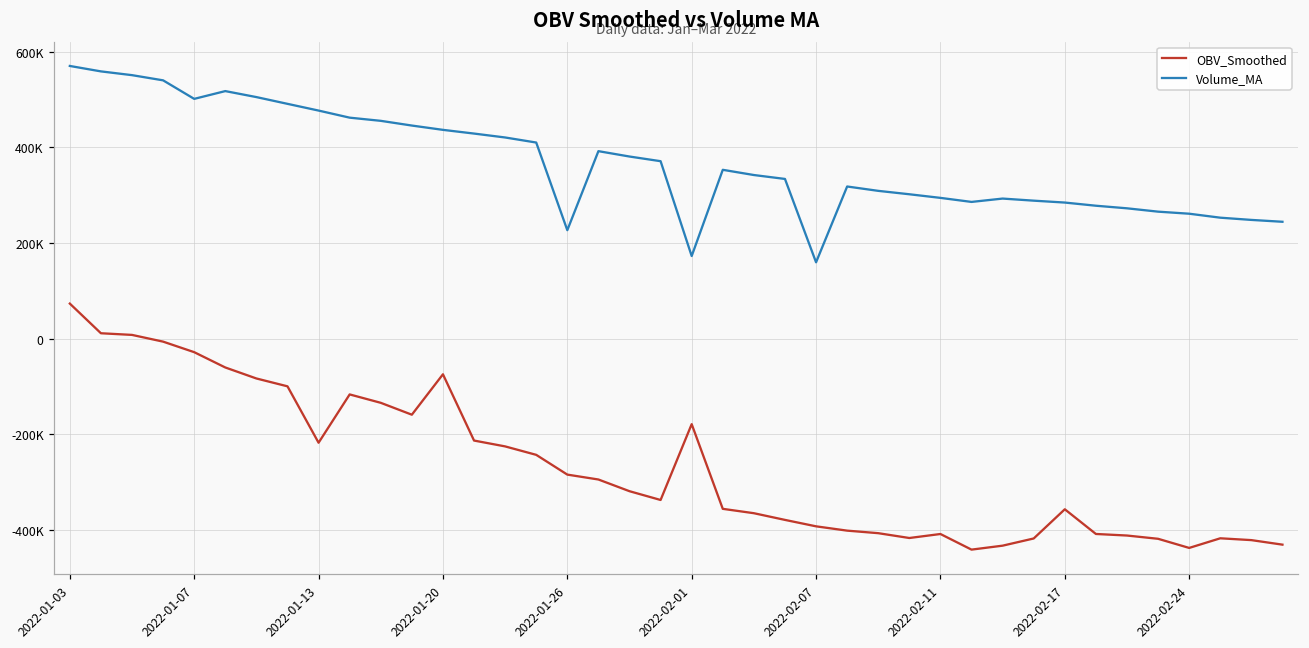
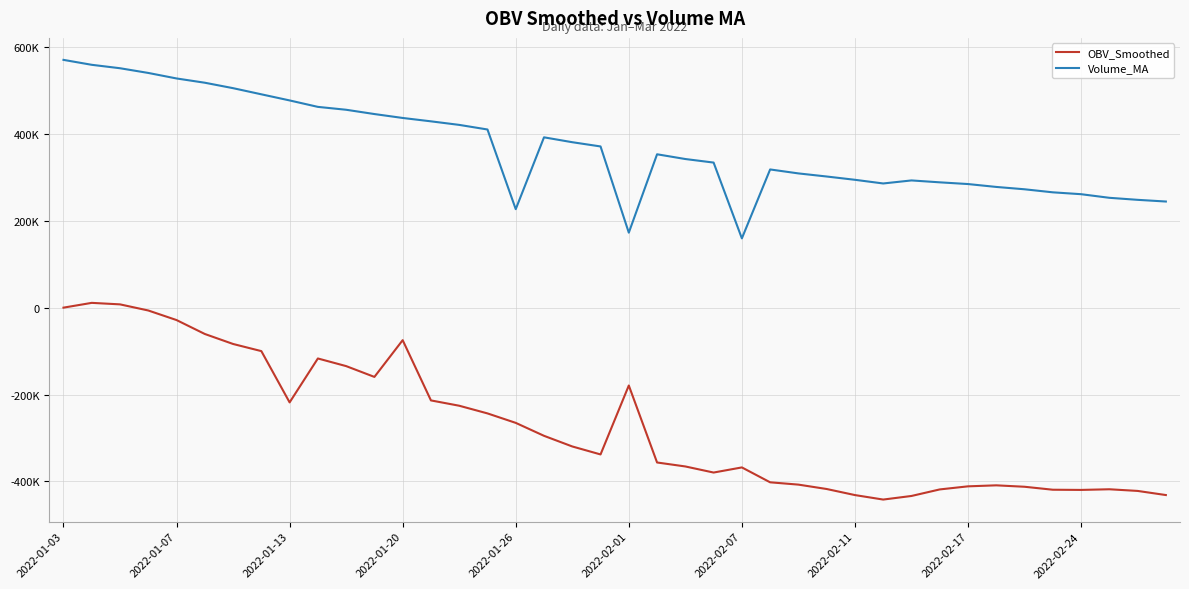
OBV_Smoothed, 2022-01-03: 70000 -> 0
Volume_MA, 2022-01-07: 500000 -> 530000
OBV_Smoothed, 2022-01-26: -280000 -> -270000
OBV_Smoothed, 2022-02-07: -390000 -> -370000
OBV_Smoothed, 2022-02-11: -410000 -> -430000
OBV_Smoothed, 2022-02-17: -360000 -> -410000
OBV_Smoothed, 2022-02-24: -440000 -> -420000
